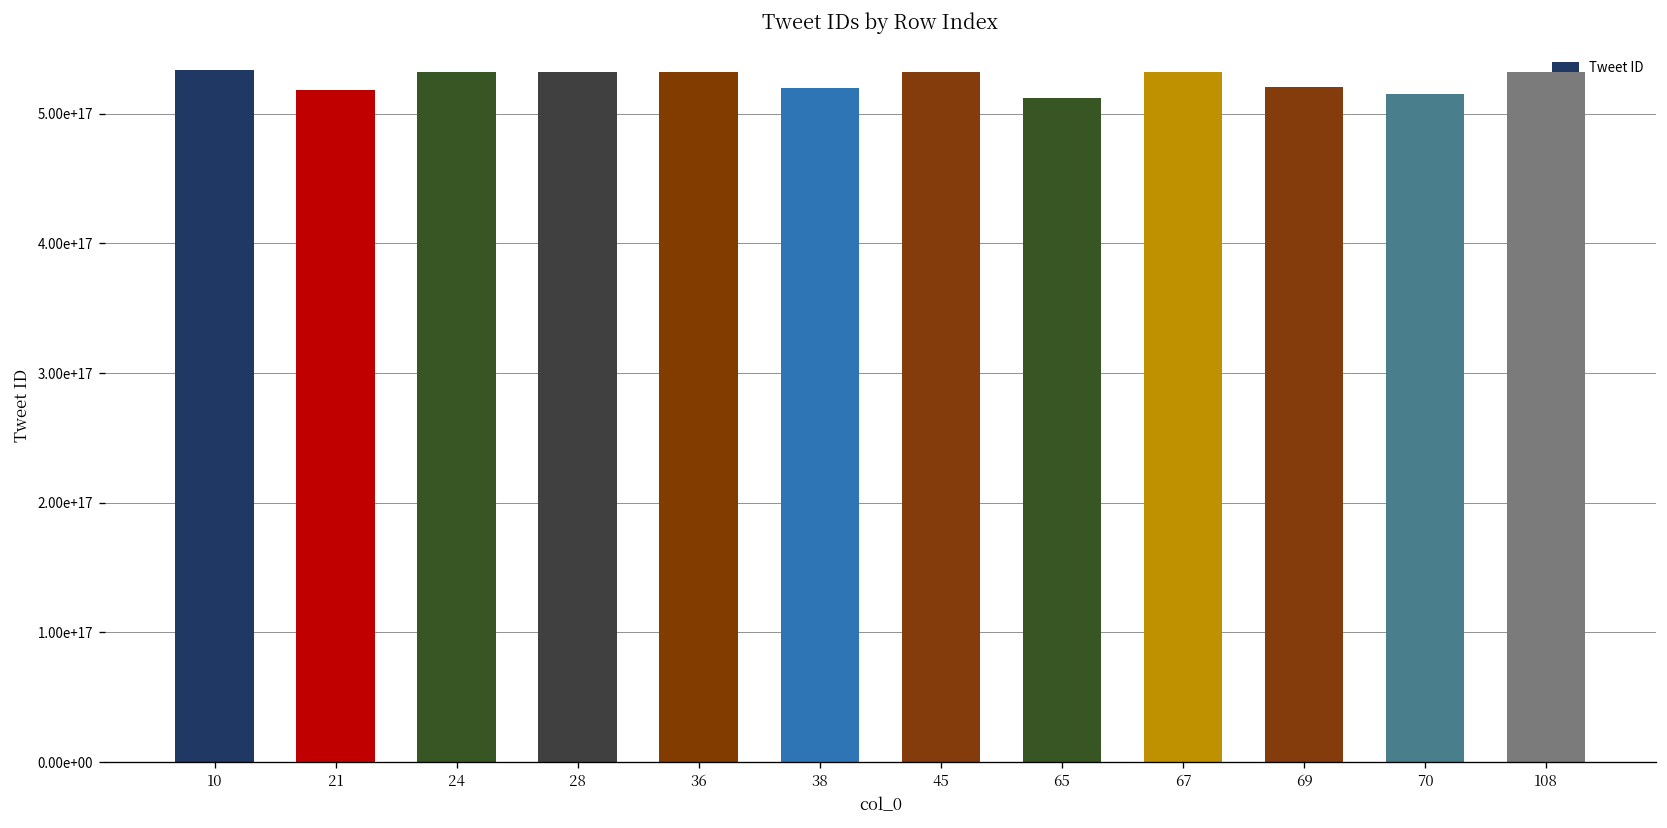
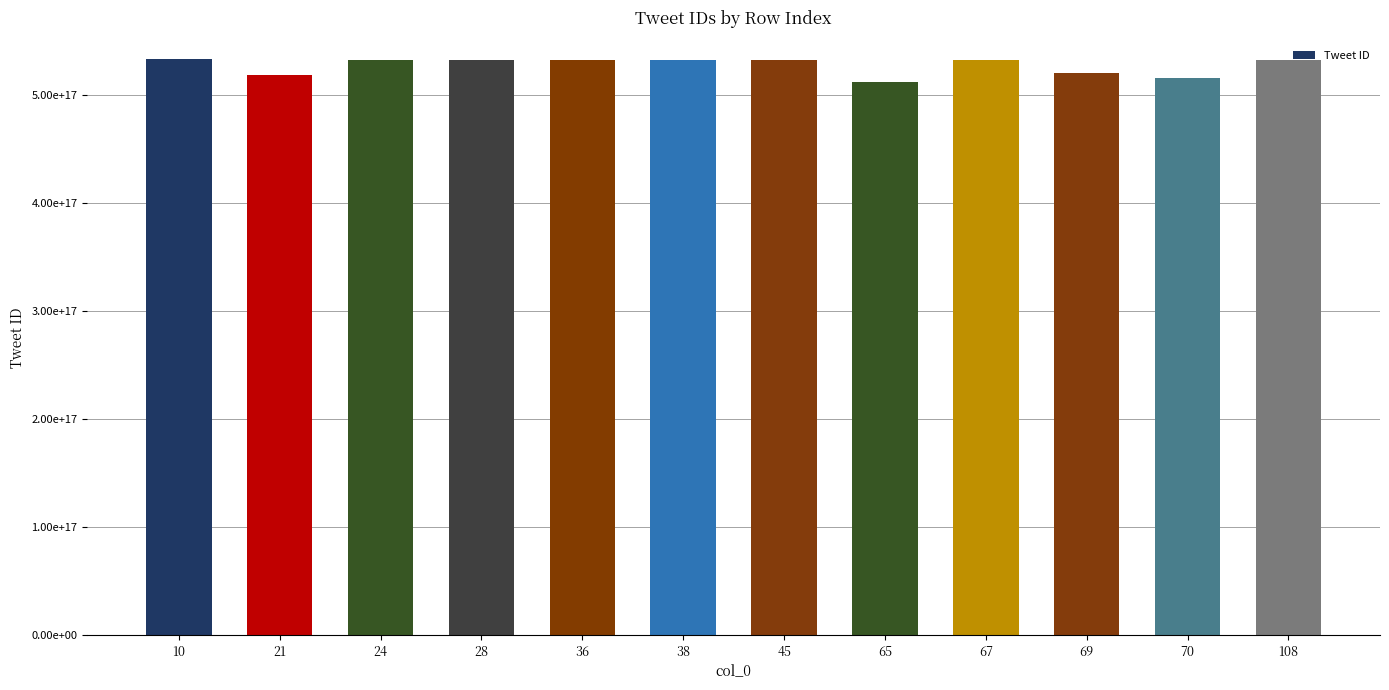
38: 520000000000000000 -> 532000000000000000
